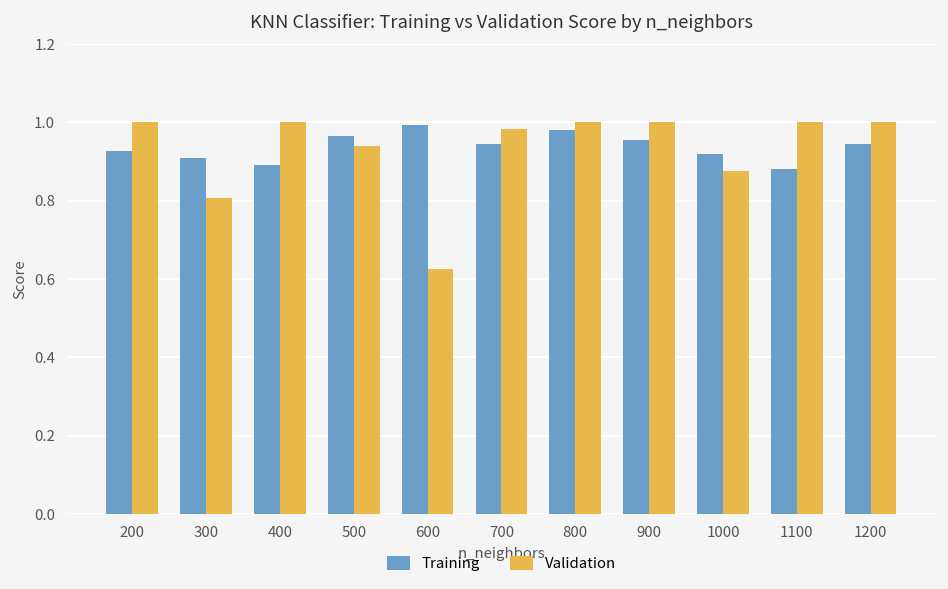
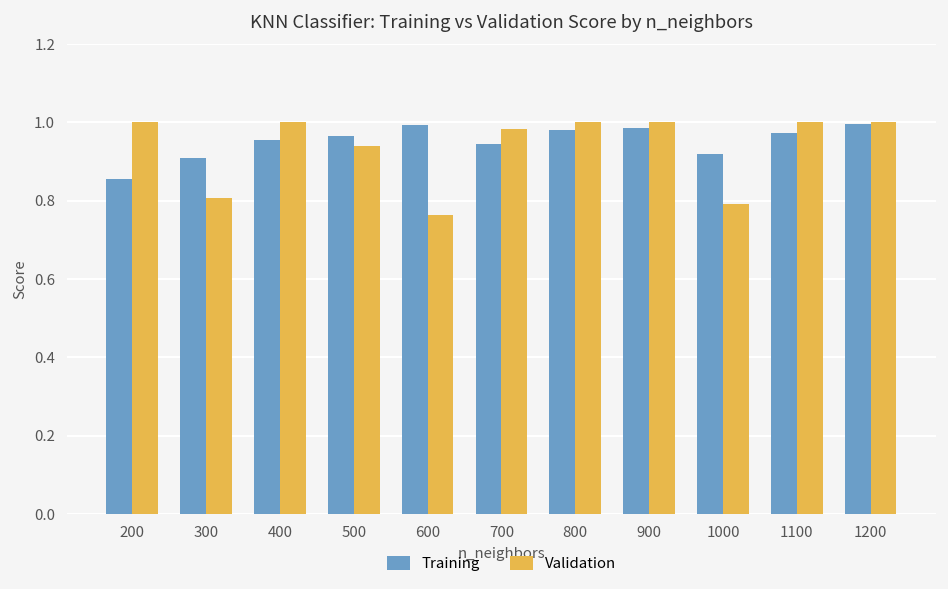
Training, 200: 0.93 -> 0.86
Training, 400: 0.89 -> 0.95
Validation, 600: 0.63 -> 0.76
Training, 900: 0.95 -> 0.99
Validation, 1000: 0.88 -> 0.79
Training, 1100: 0.88 -> 0.97
Training, 1200: 0.95 -> 1.00
